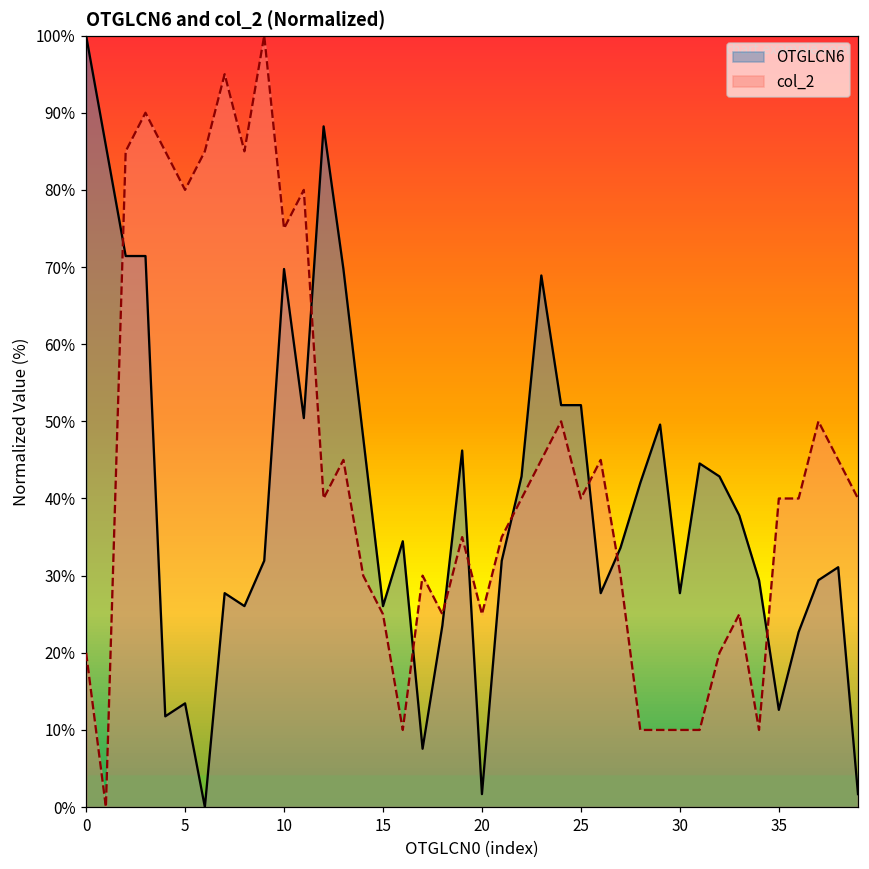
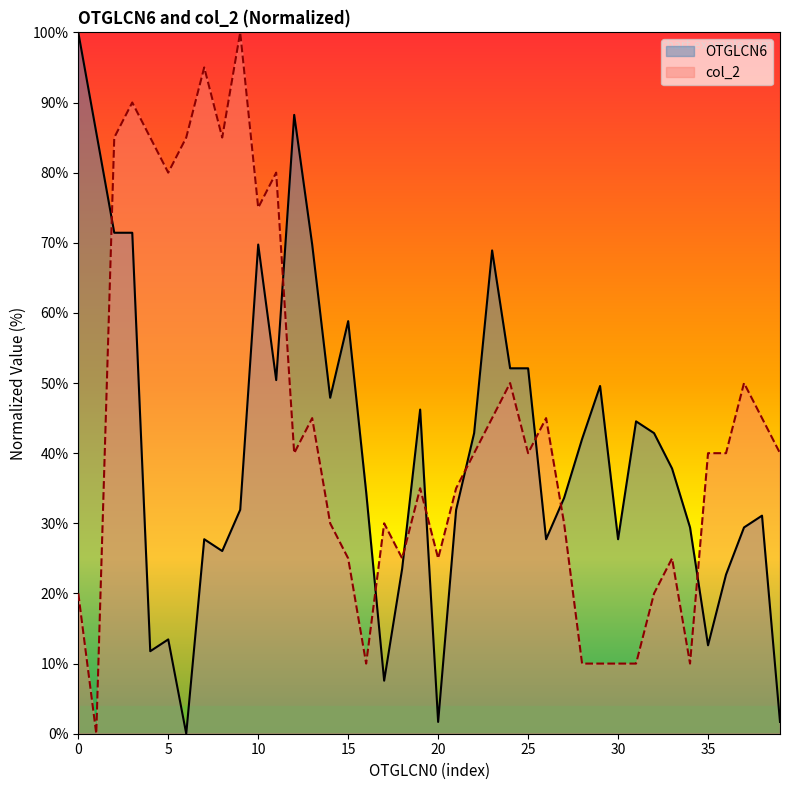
OTGLCN6, 15: 26% -> 59%
